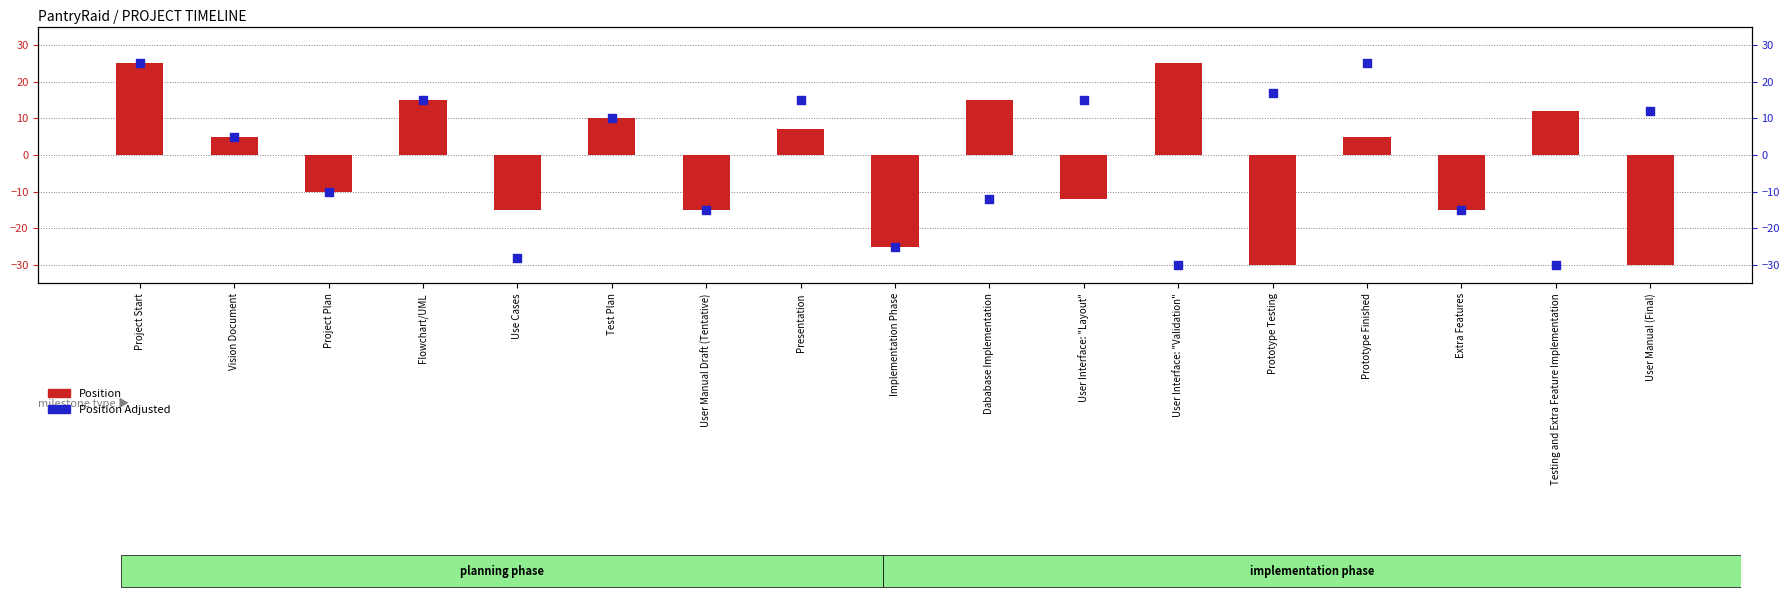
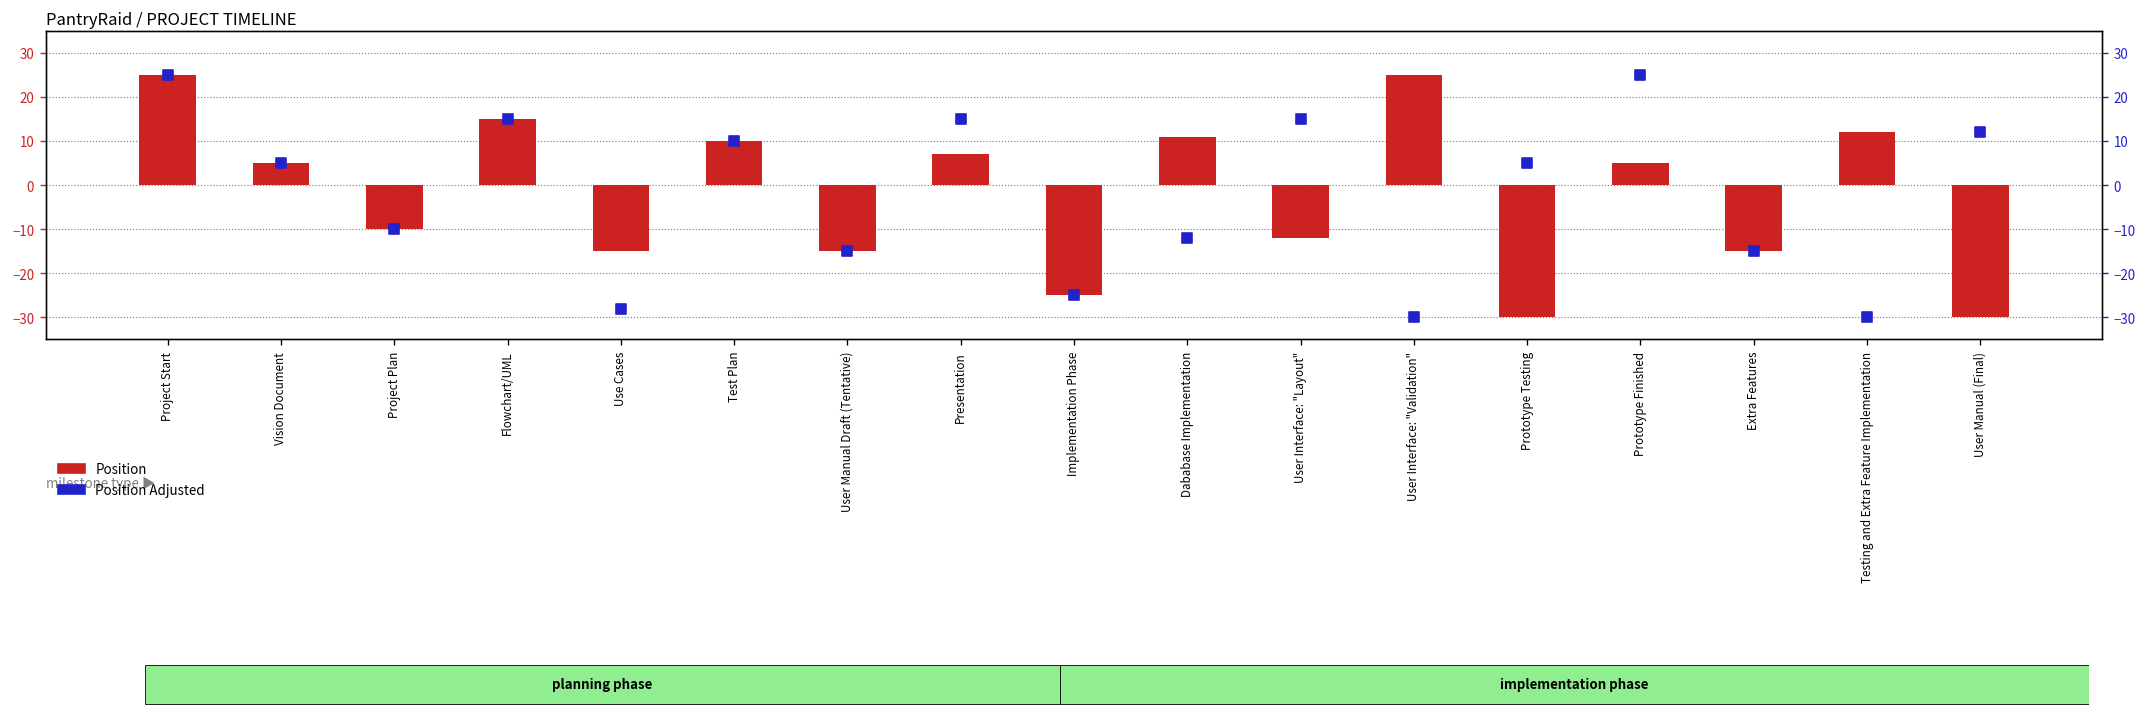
Position, Dababase Implementation: 15 -> 11
Position Adjusted, Prototype Testing: 17 -> 5
